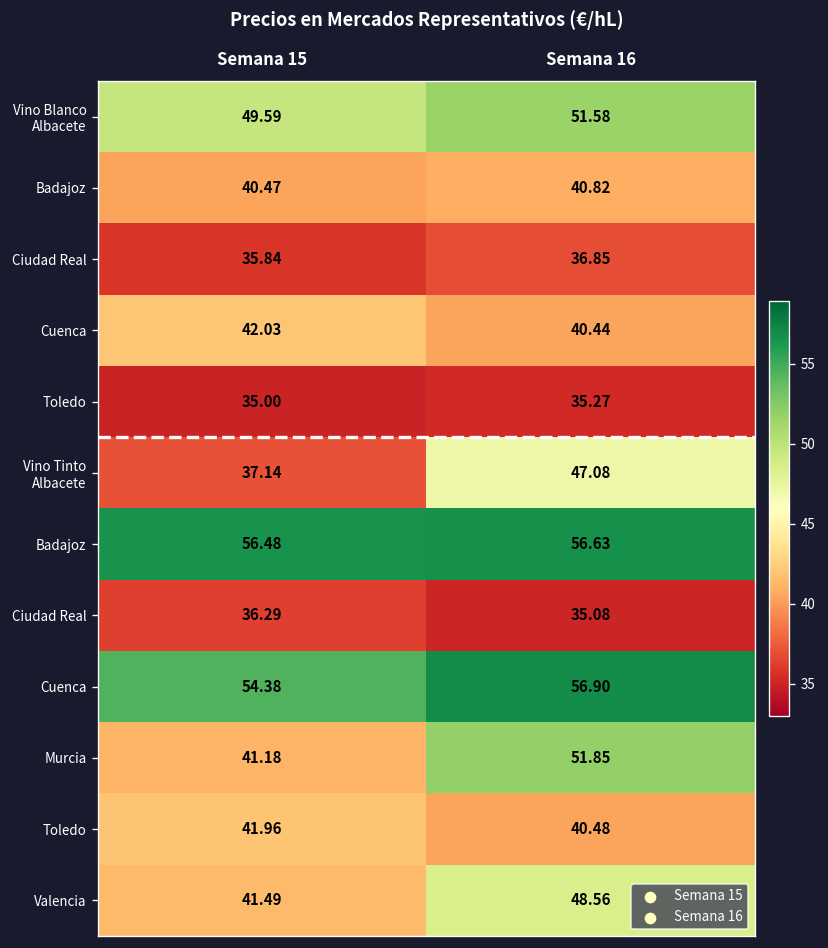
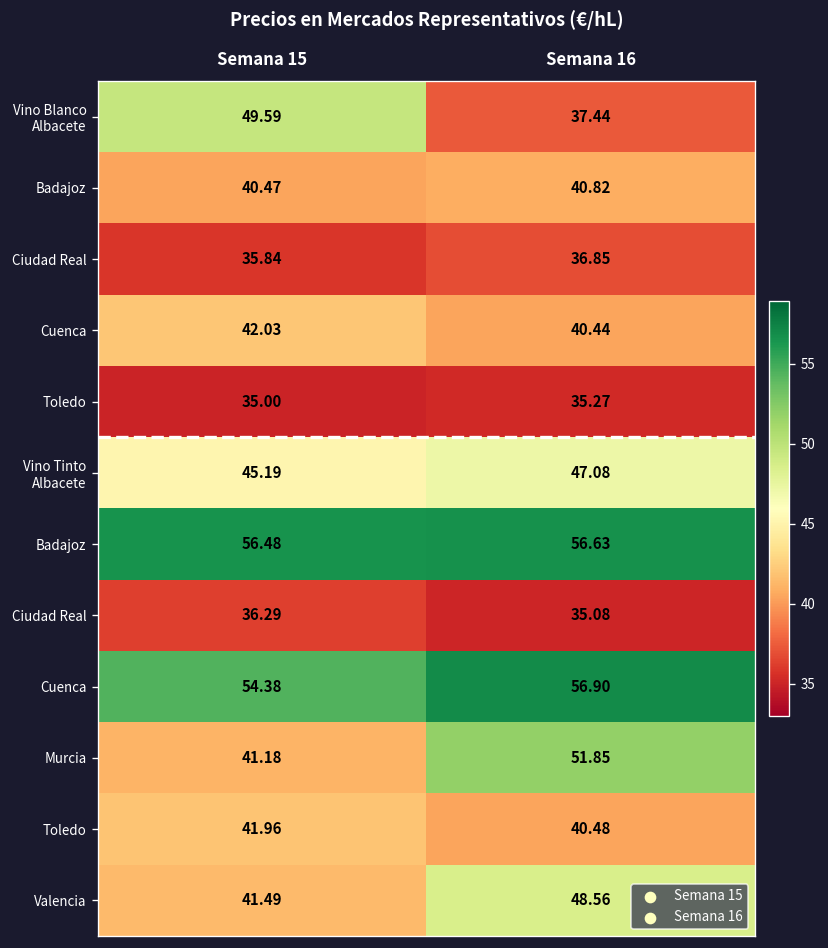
Vino Blanco Albacete, Semana 16: 51.58 -> 37.44
Vino Tinto Albacete, Semana 15: 37.14 -> 45.19
